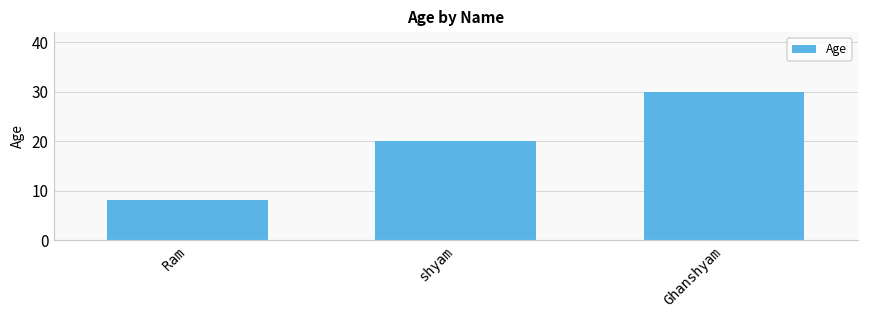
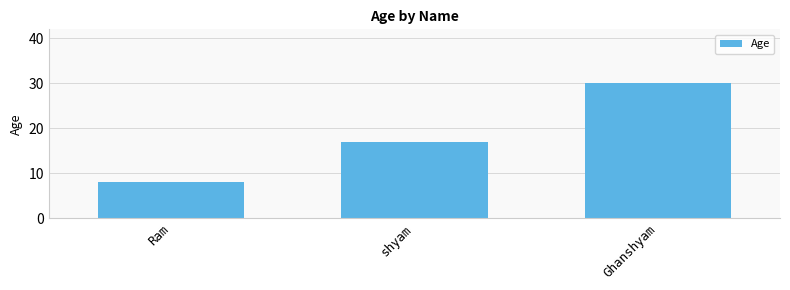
shyam: 20 -> 17
